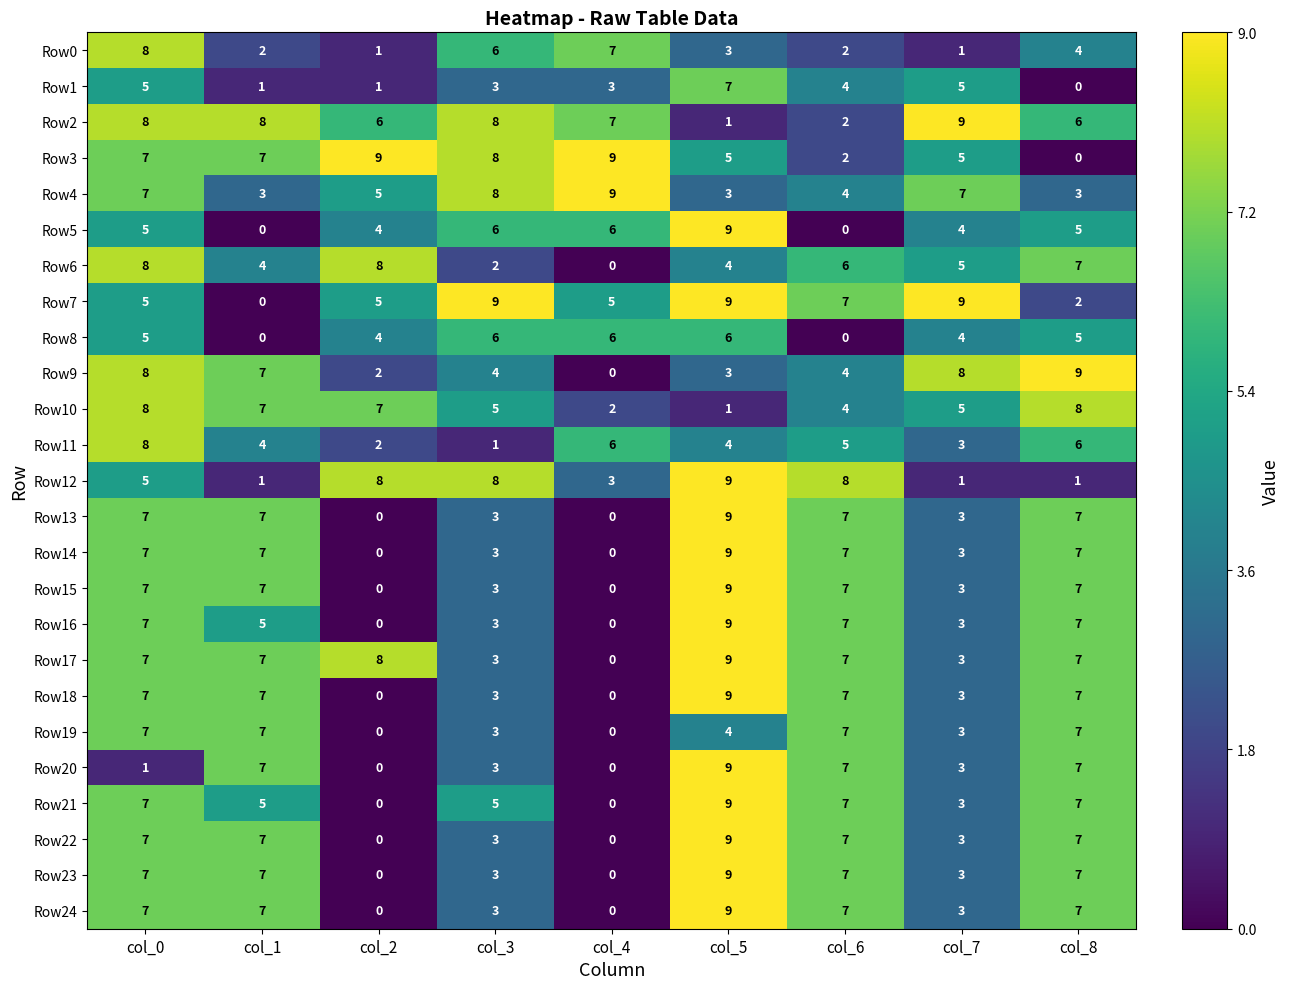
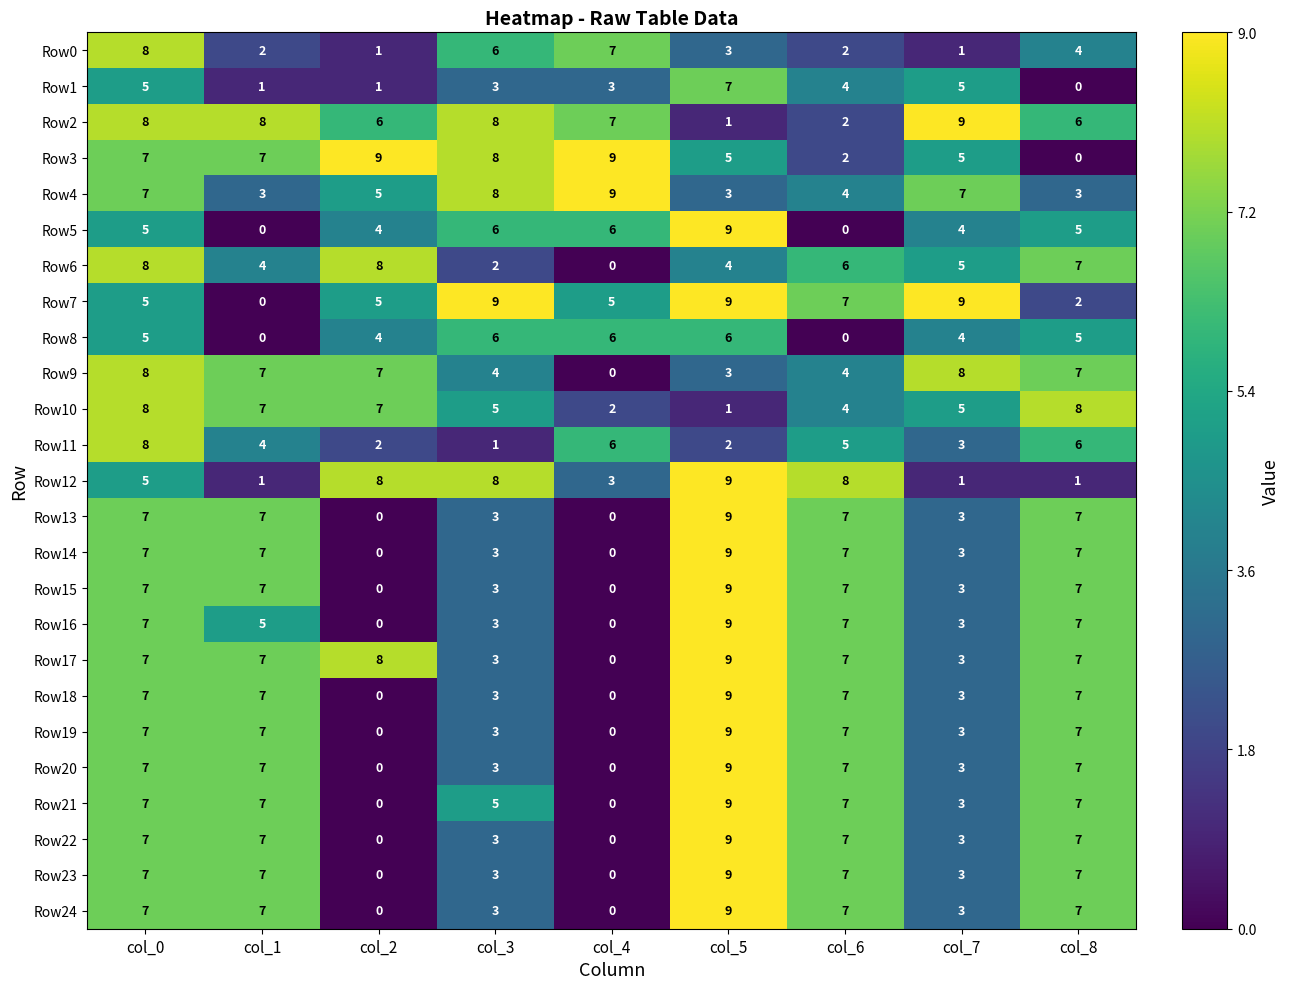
Row9, col_2: 2 -> 7
Row9, col_8: 9 -> 7
Row11, col_5: 4 -> 2
Row19, col_5: 4 -> 9
Row20, col_0: 1 -> 7
Row21, col_1: 5 -> 7
